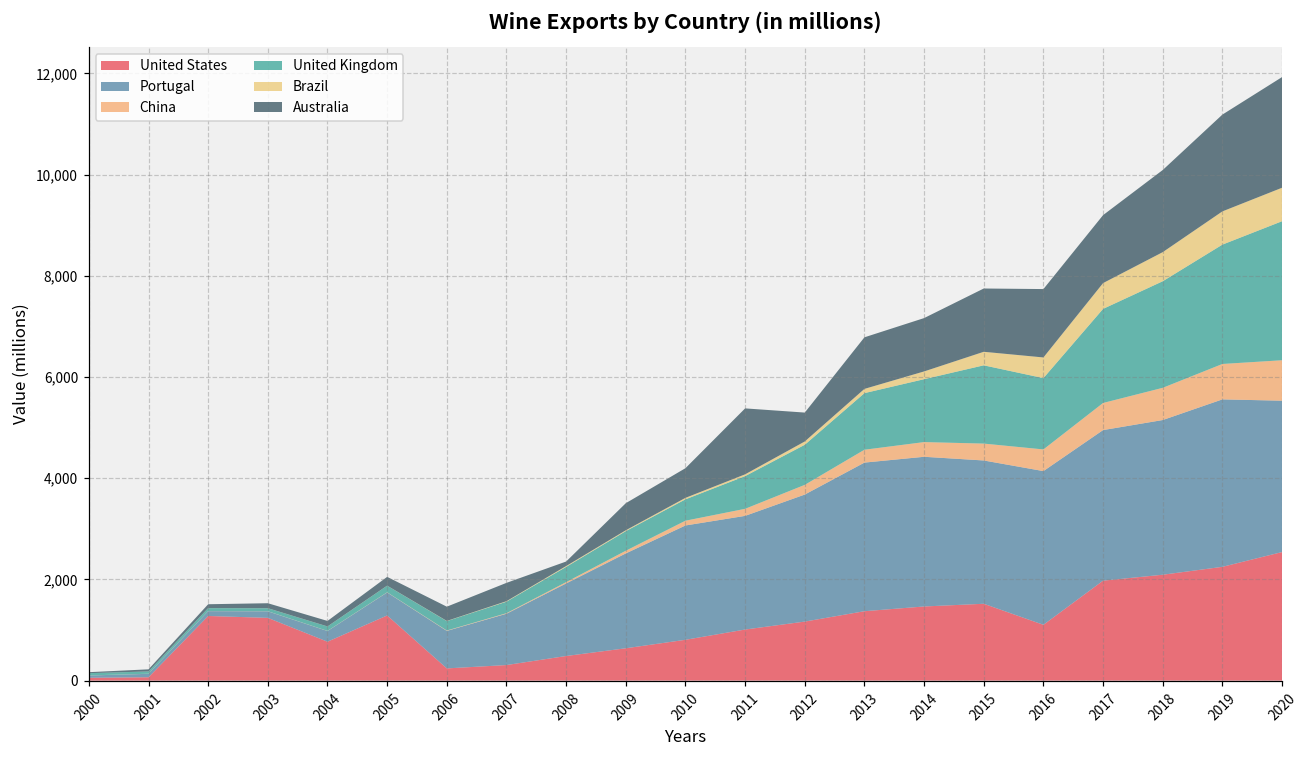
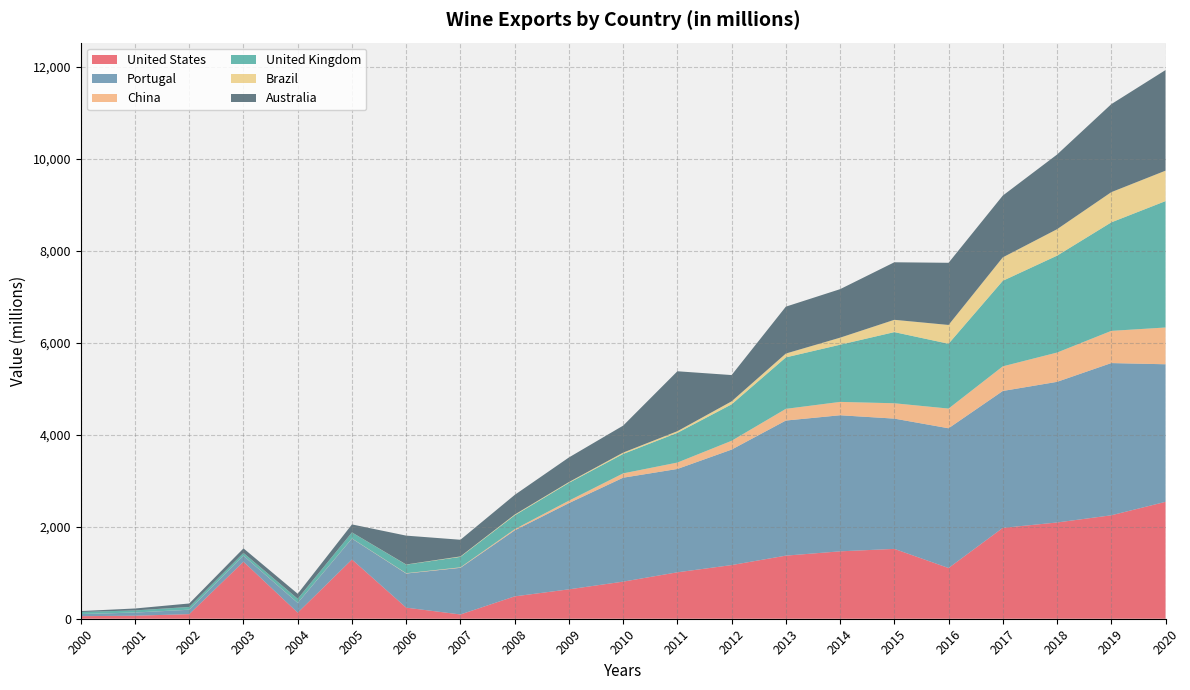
United States, 2002: 1,300 -> 100
United States, 2004: 800 -> 100
Australia, 2006: 300 -> 600
United States, 2007: 300 -> 100
Australia, 2008: 100 -> 400
